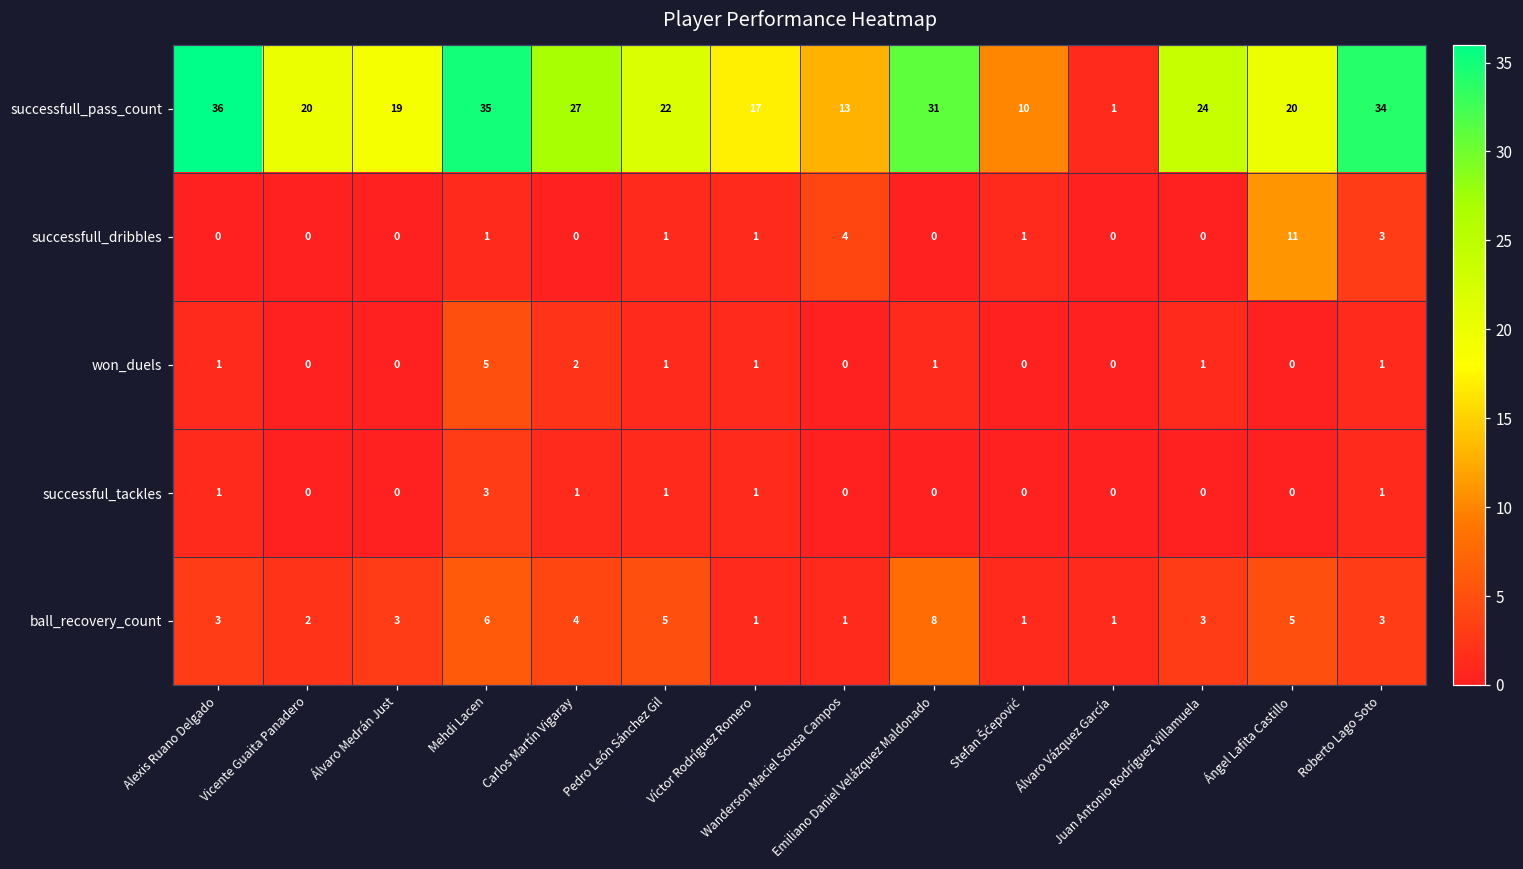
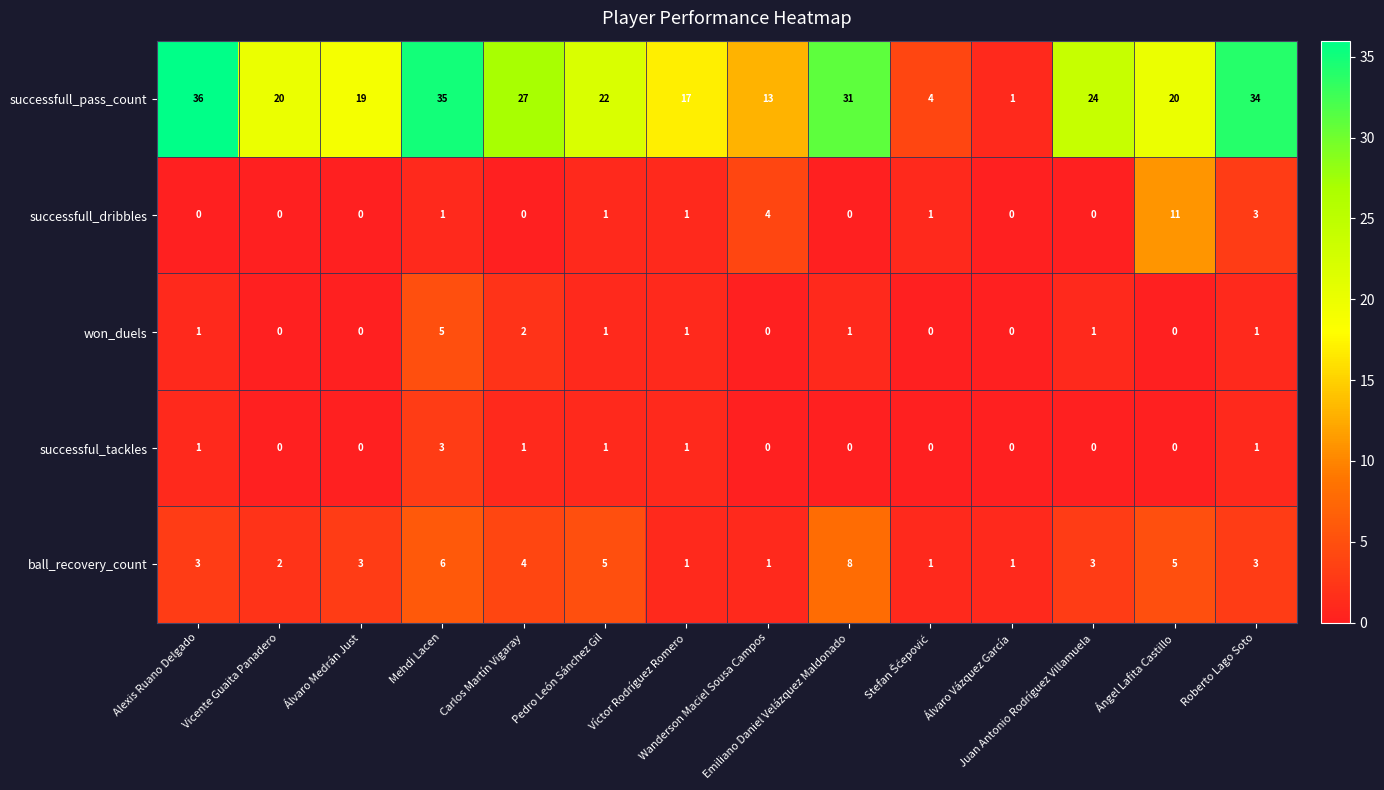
successfull_pass_count, Stefan Šćepović: 10 -> 4
